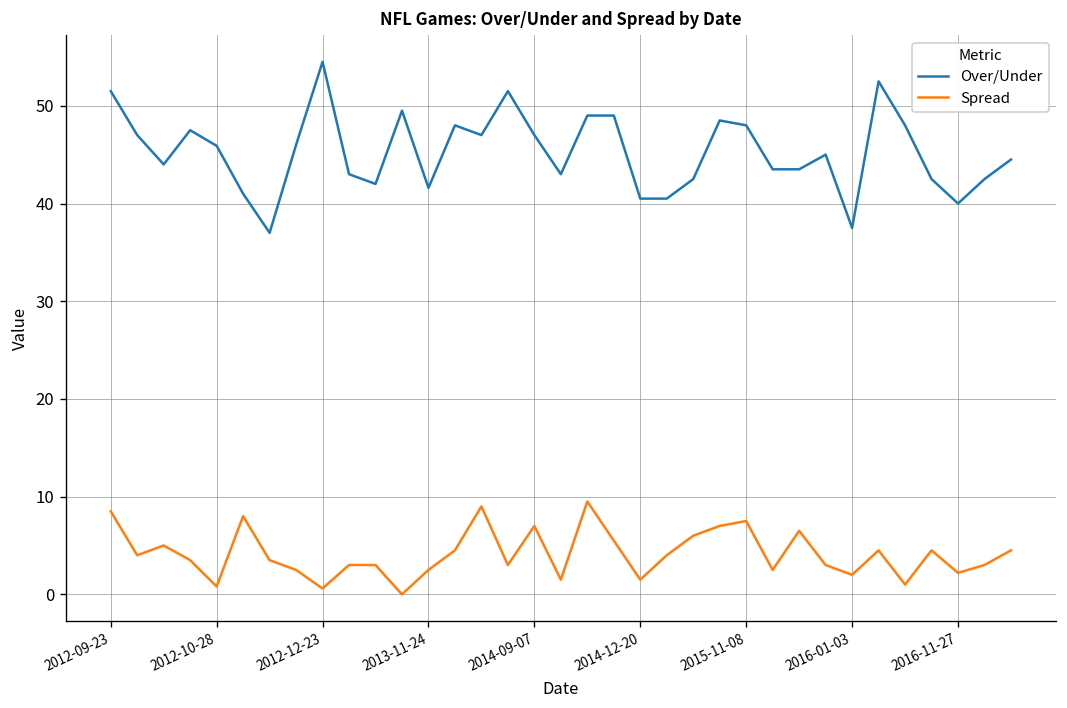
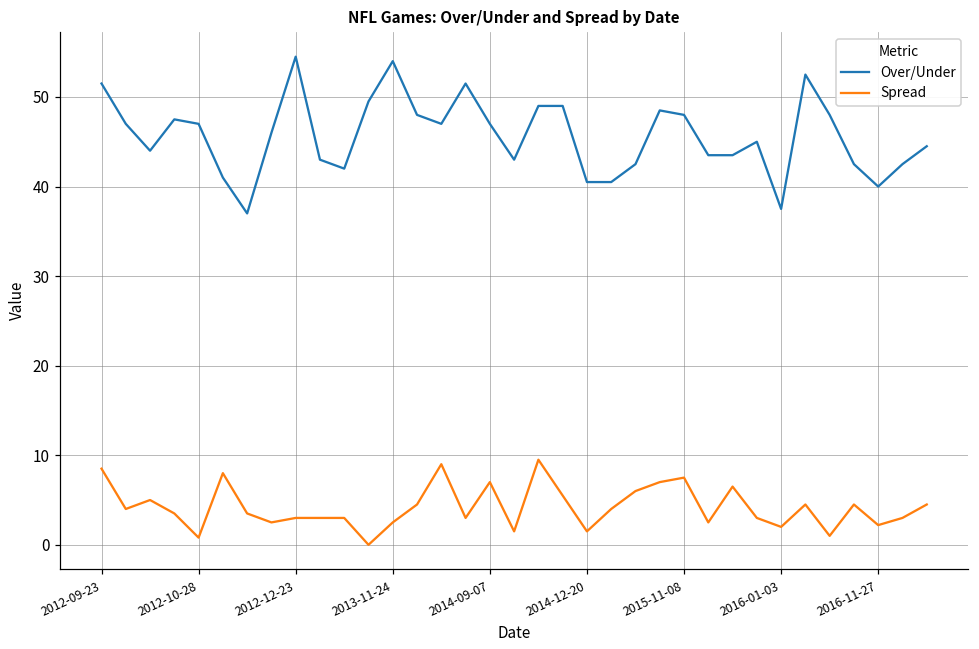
Over/Under, 2012-10-28: 46 -> 47
Spread, 2012-12-23: 1 -> 3
Over/Under, 2013-11-24: 42 -> 54
